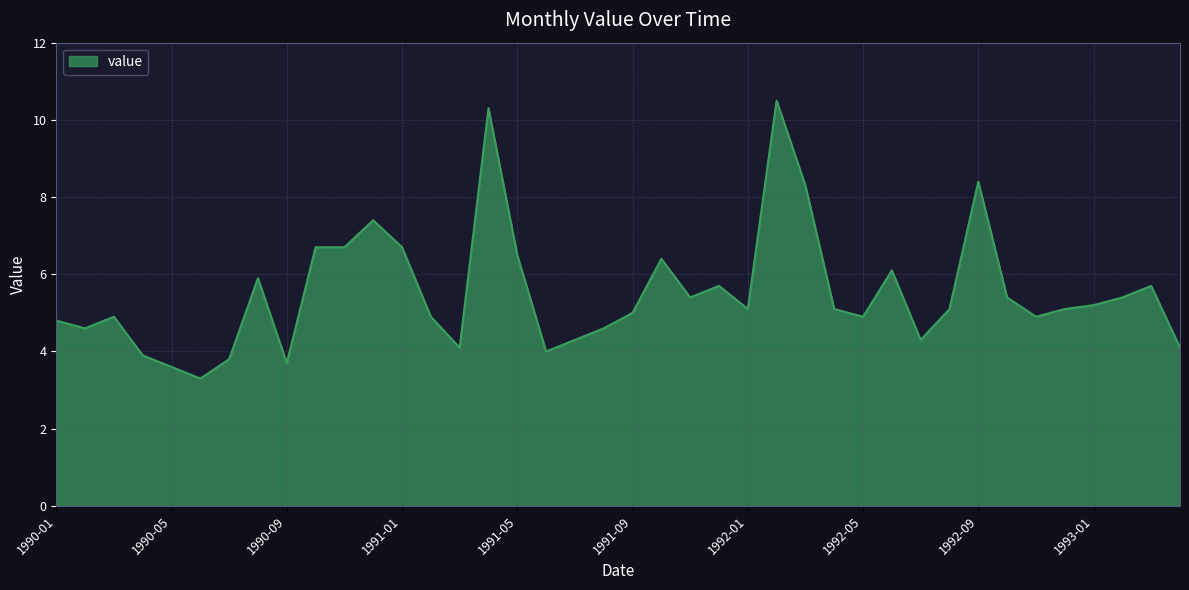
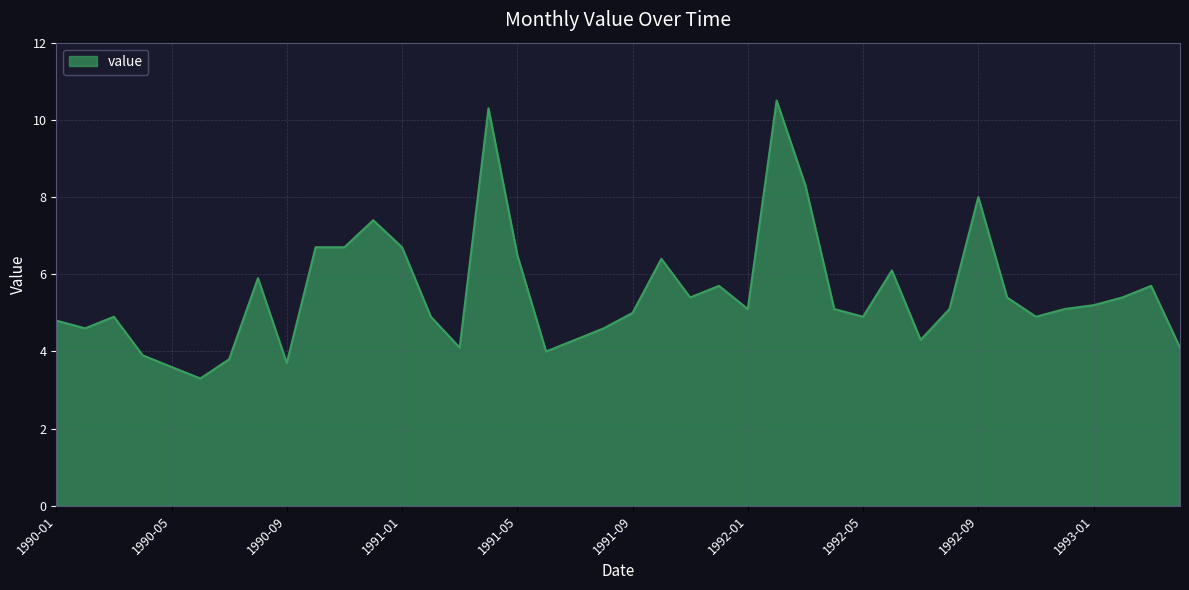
1992-09: 8.4 -> 8.0
